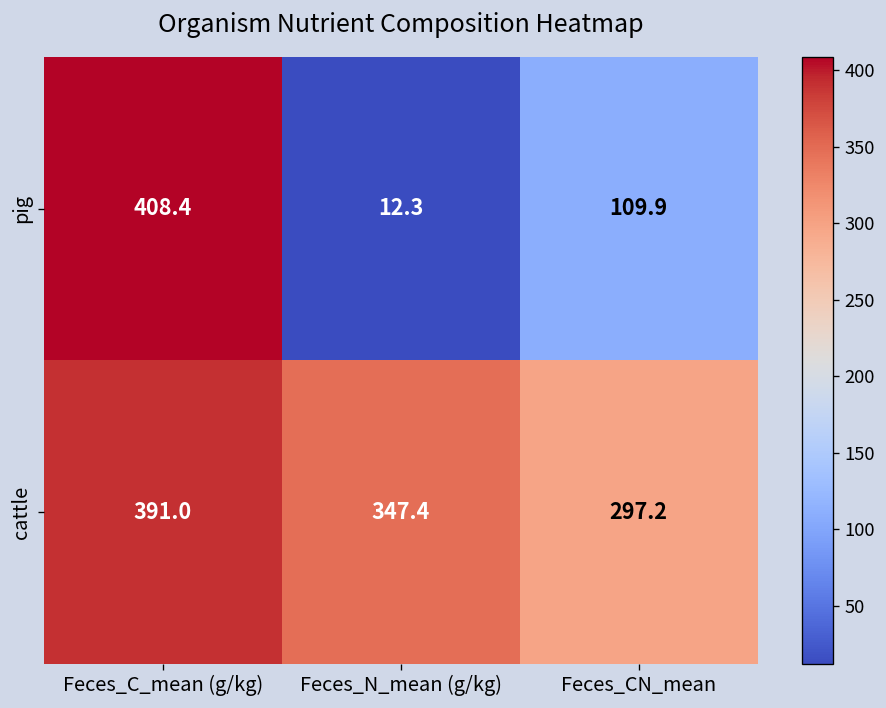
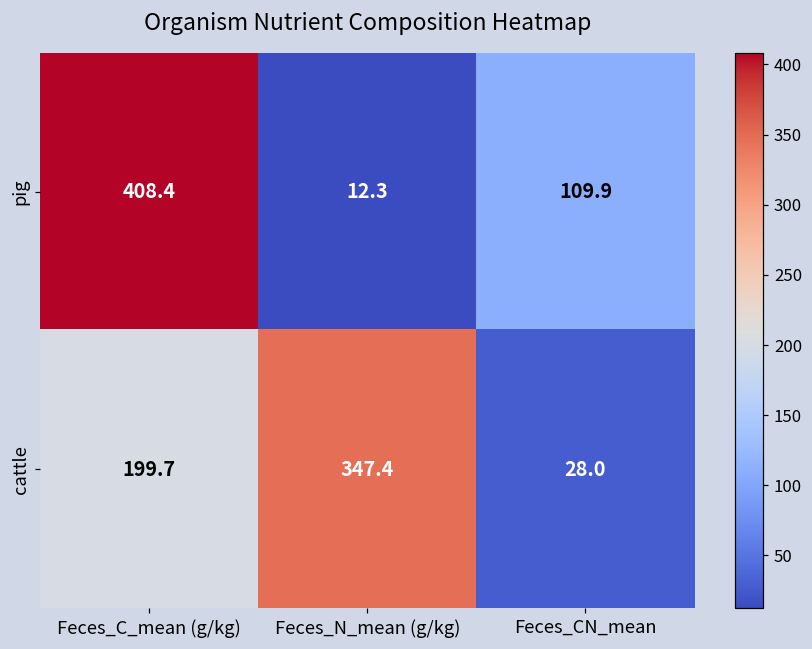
cattle, Feces_C_mean (g/kg): 391.0 -> 199.7
cattle, Feces_CN_mean: 297.2 -> 28.0
